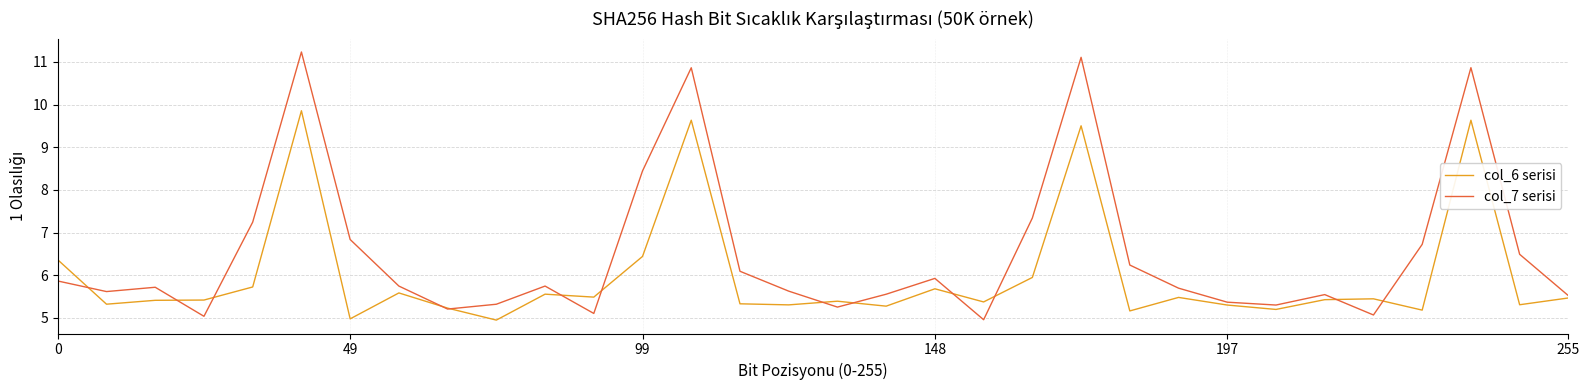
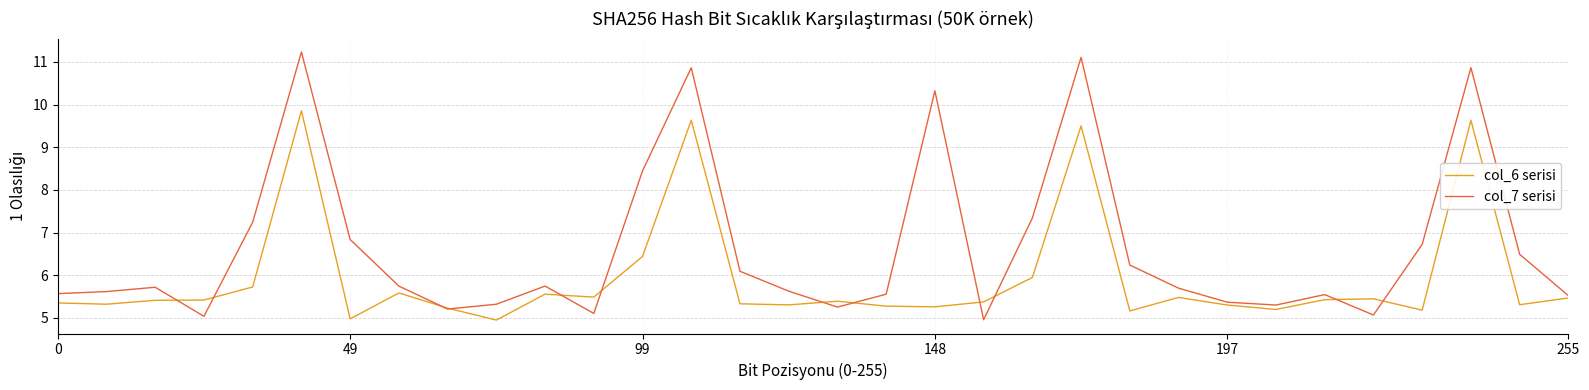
col_6 serisi, 0: 6.4 -> 5.3
col_7 serisi, 0: 5.9 -> 5.6
col_6 serisi, 148: 5.7 -> 5.3
col_7 serisi, 148: 5.9 -> 10.3
